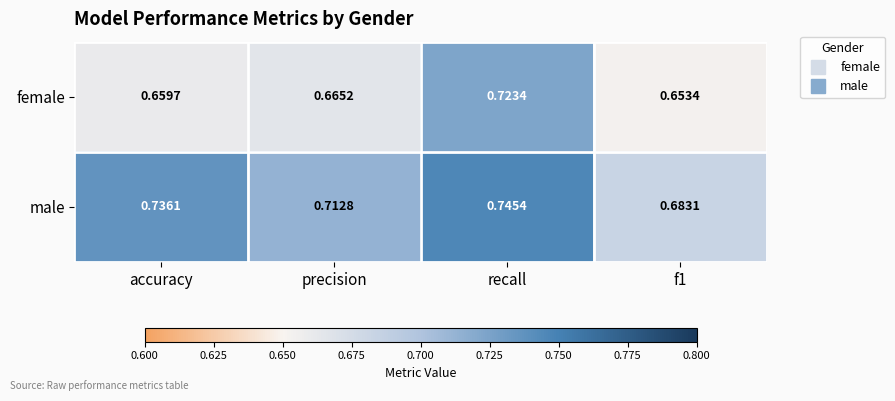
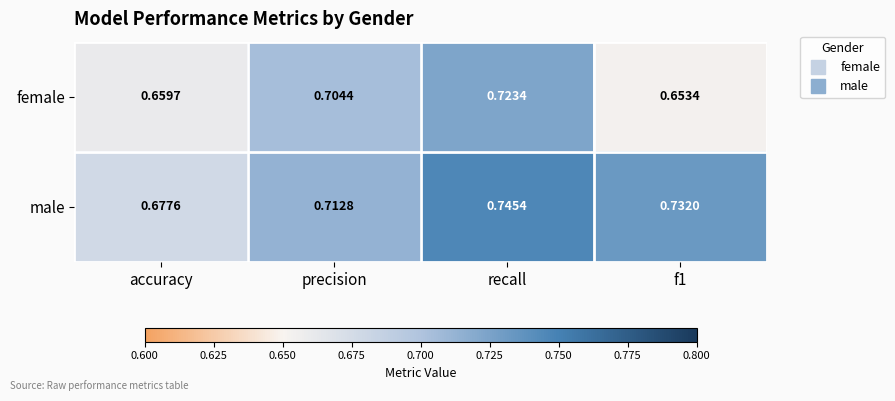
female, precision: 0.6652 -> 0.7044
male, accuracy: 0.7361 -> 0.6776
male, f1: 0.6831 -> 0.7320
